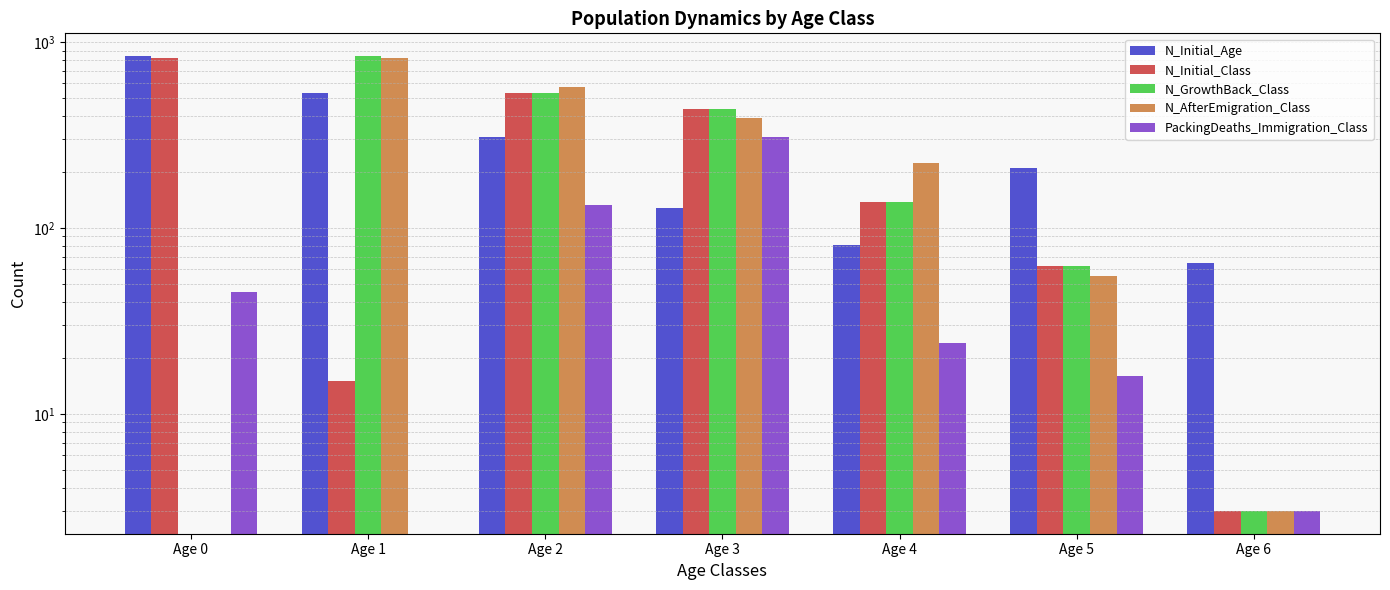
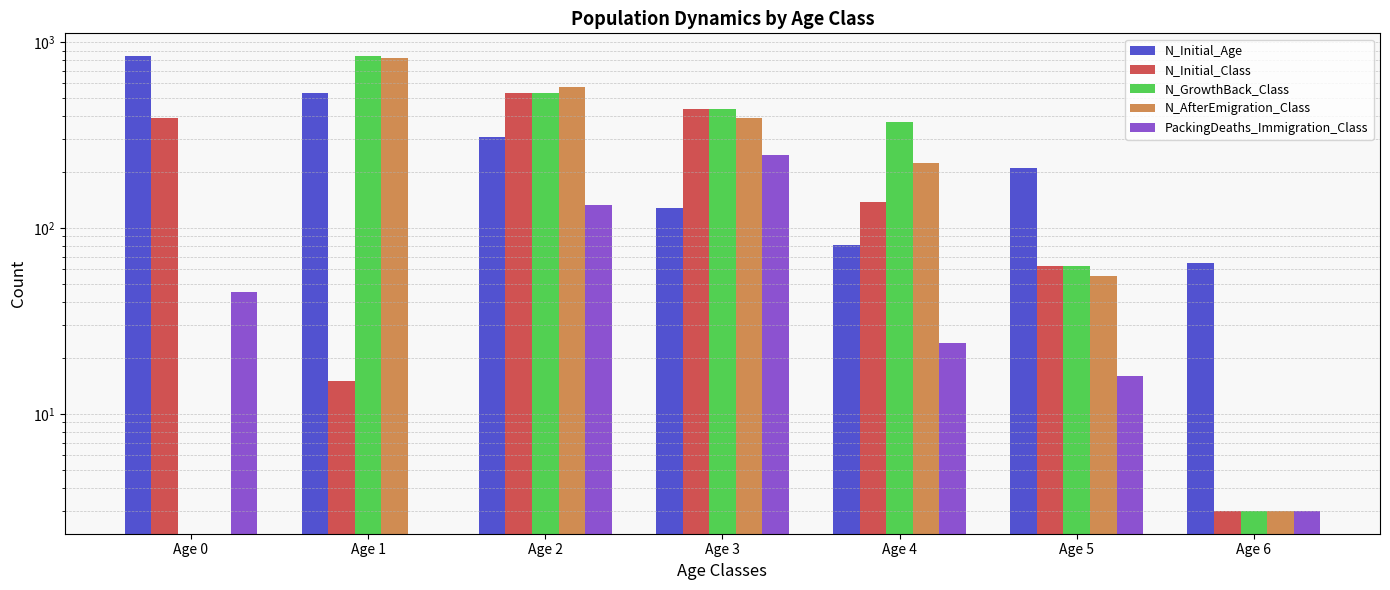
N_Initial_Class, Age 0: 800 -> 390
PackingDeaths_Immigration_Class, Age 3: 310 -> 250
N_GrowthBack_Class, Age 4: 140 -> 370
